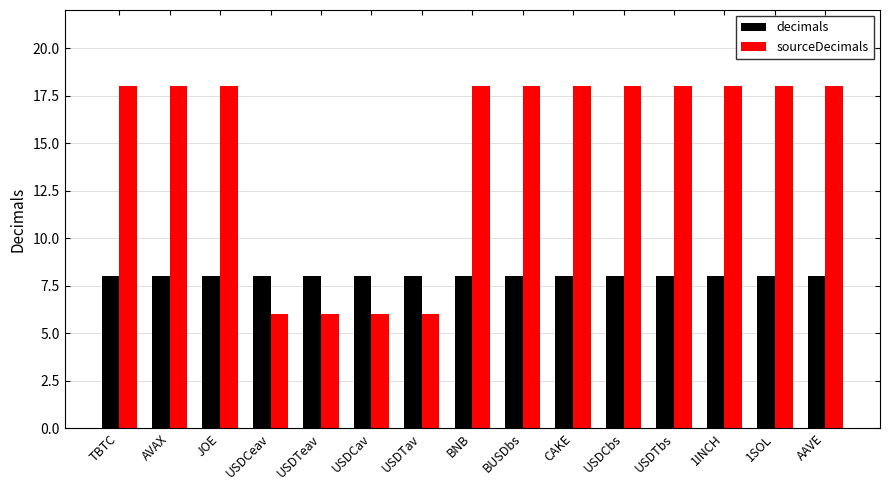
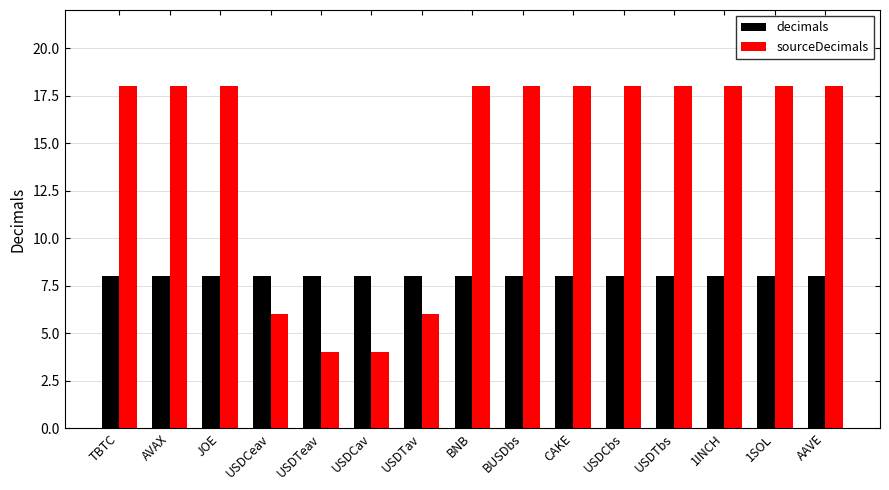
sourceDecimals, USDTeav: 6 -> 4
sourceDecimals, USDCav: 6 -> 4
